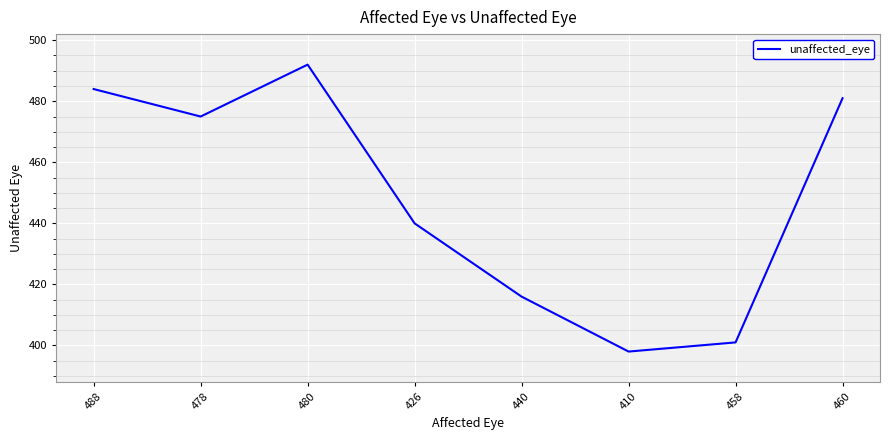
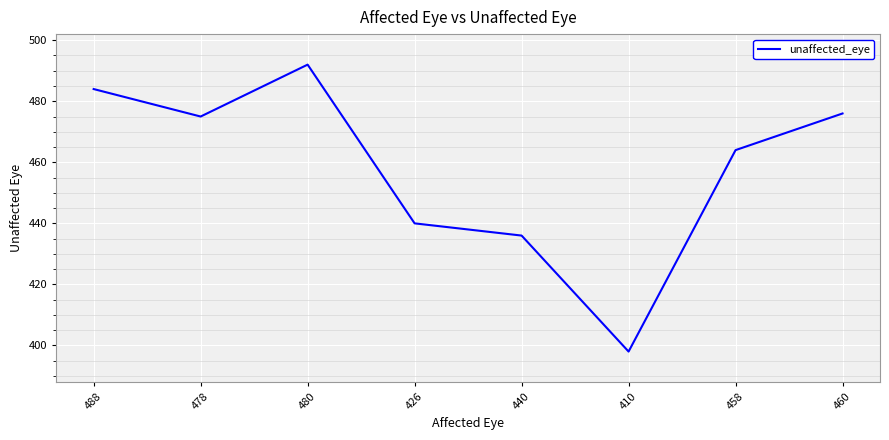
440: 416 -> 436
458: 401 -> 464
460: 481 -> 476
